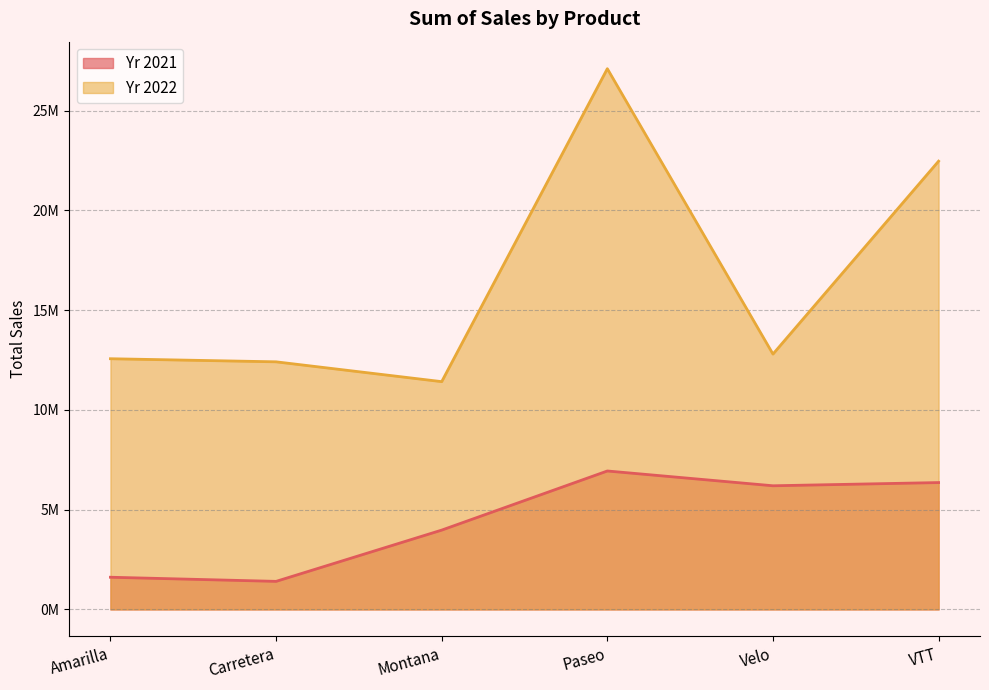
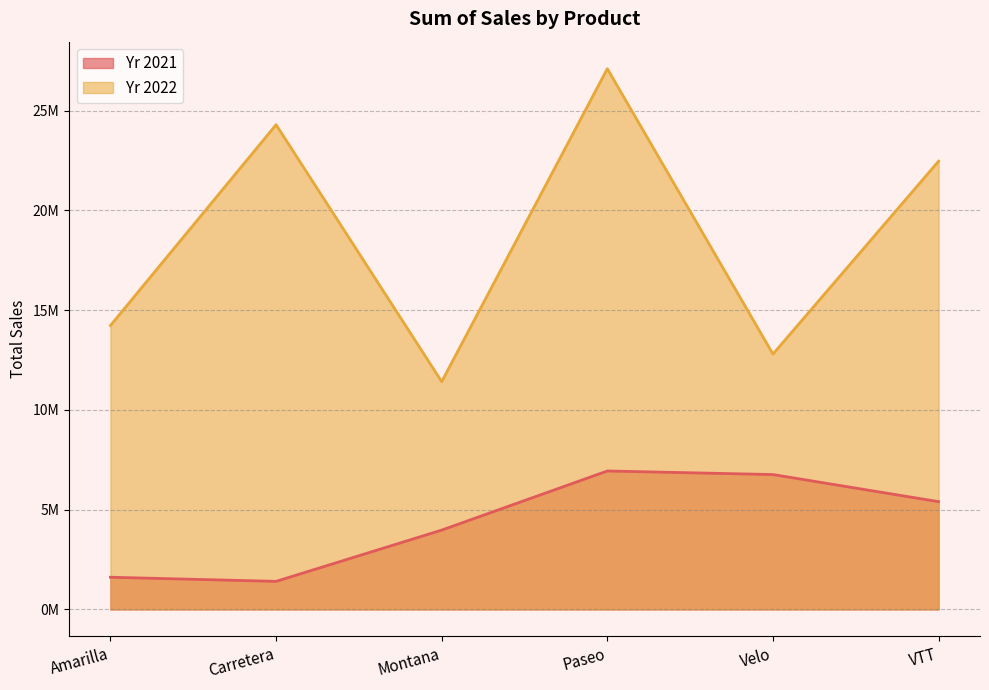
Yr 2022, Amarilla: 12600000 -> 14200000
Yr 2022, Carretera: 12400000 -> 24300000
Yr 2021, Velo: 6200000 -> 6800000
Yr 2021, VTT: 6400000 -> 5400000
